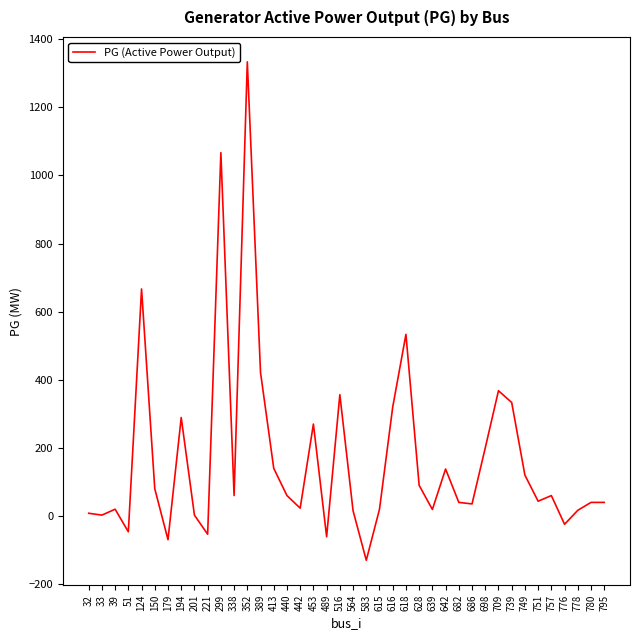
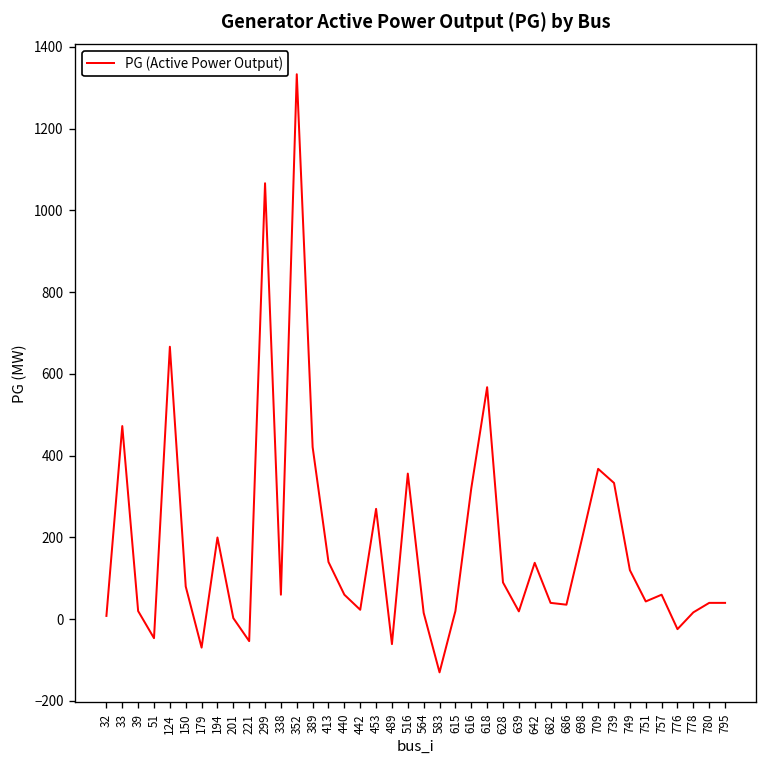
33: 0 -> 470
194: 290 -> 200
618: 530 -> 570
